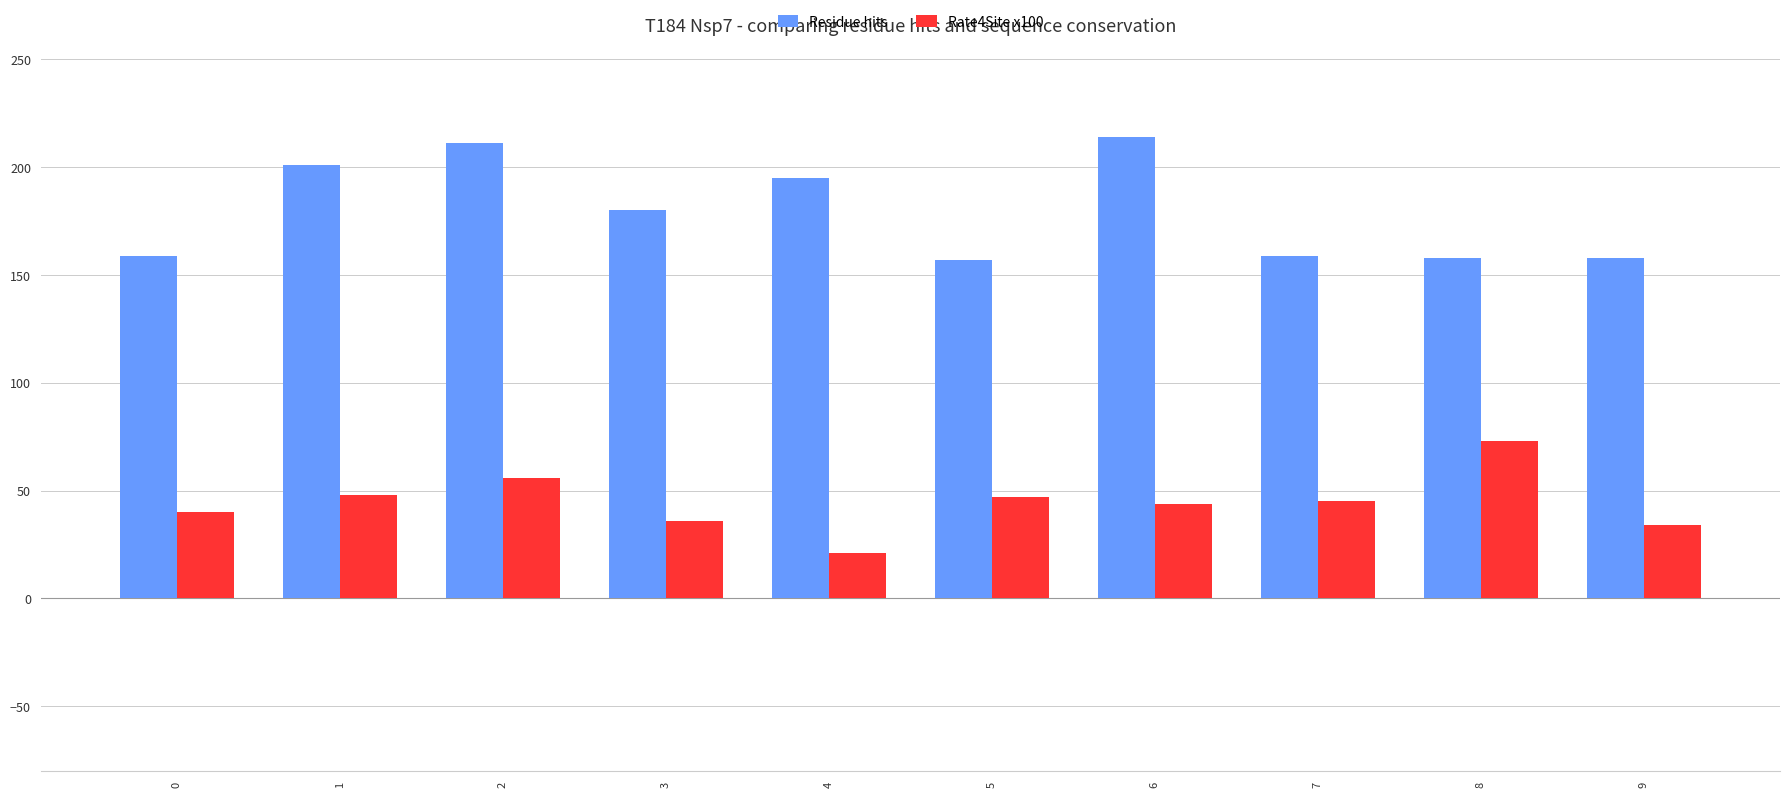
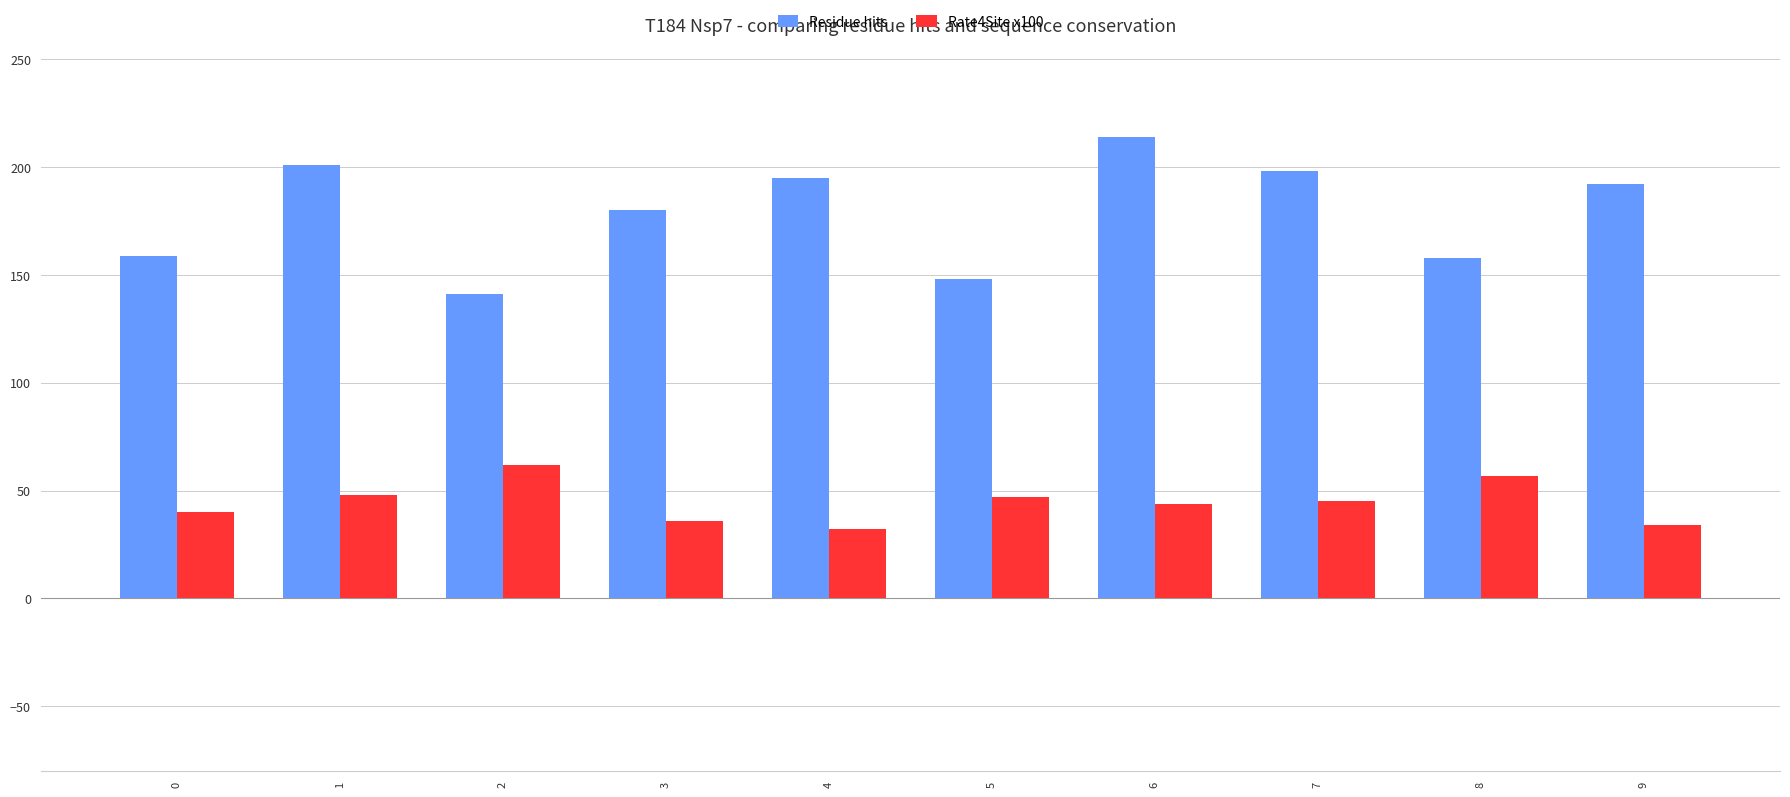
Residue hits, 2: 211 -> 141
Rate4Site x100, 2: 56 -> 62
Rate4Site x100, 4: 21 -> 32
Residue hits, 5: 157 -> 148
Residue hits, 7: 159 -> 198
Rate4Site x100, 8: 73 -> 57
Residue hits, 9: 158 -> 192
